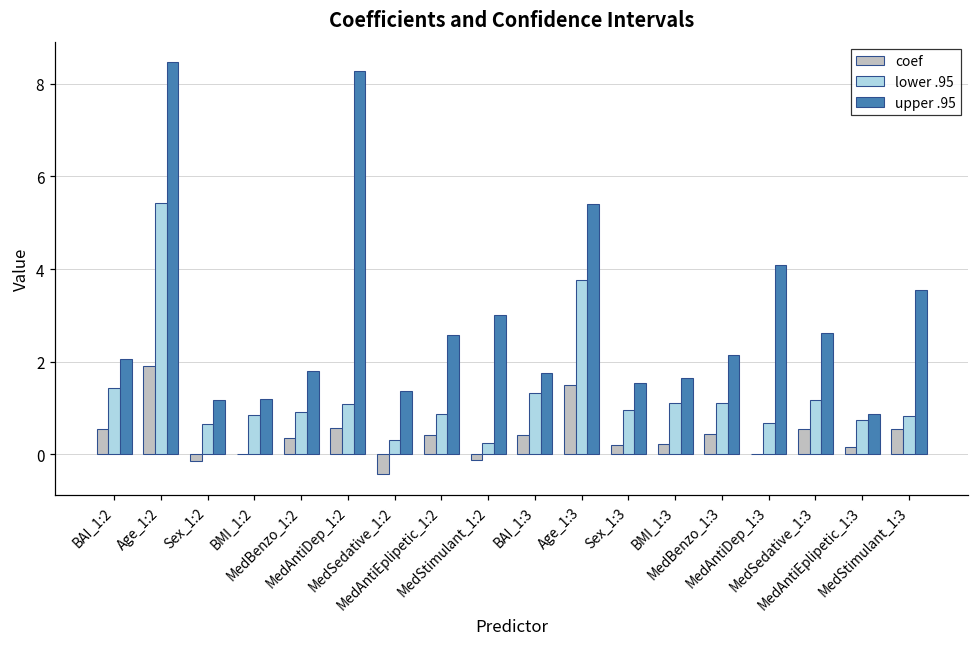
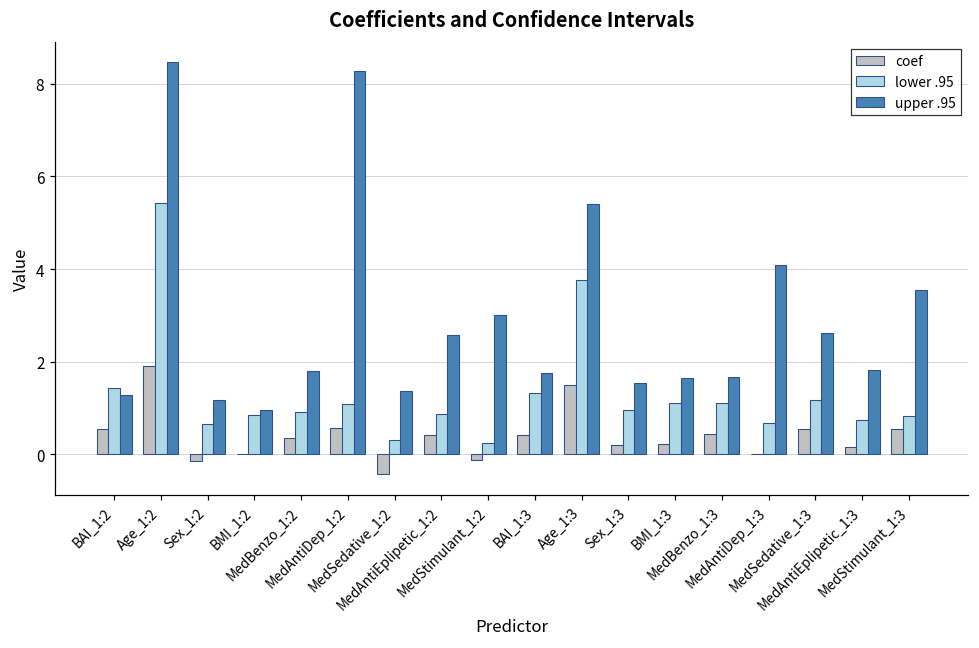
upper .95, BAI_1:2: 2.1 -> 1.3
upper .95, BMI_1:2: 1.2 -> 1.0
upper .95, MedBenzo_1:3: 2.2 -> 1.7
upper .95, MedAntiEplipetic_1:3: 0.9 -> 1.8
